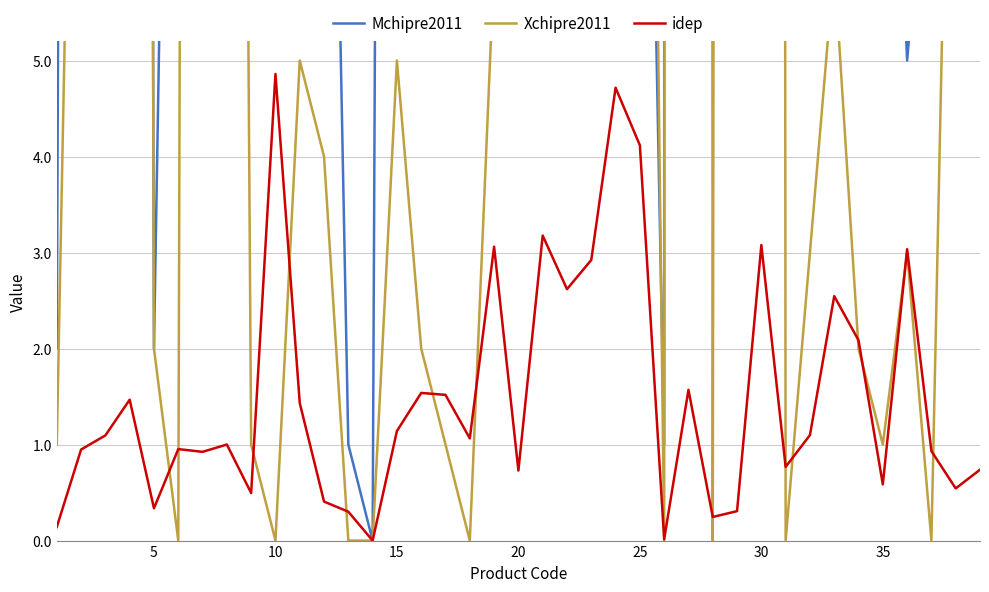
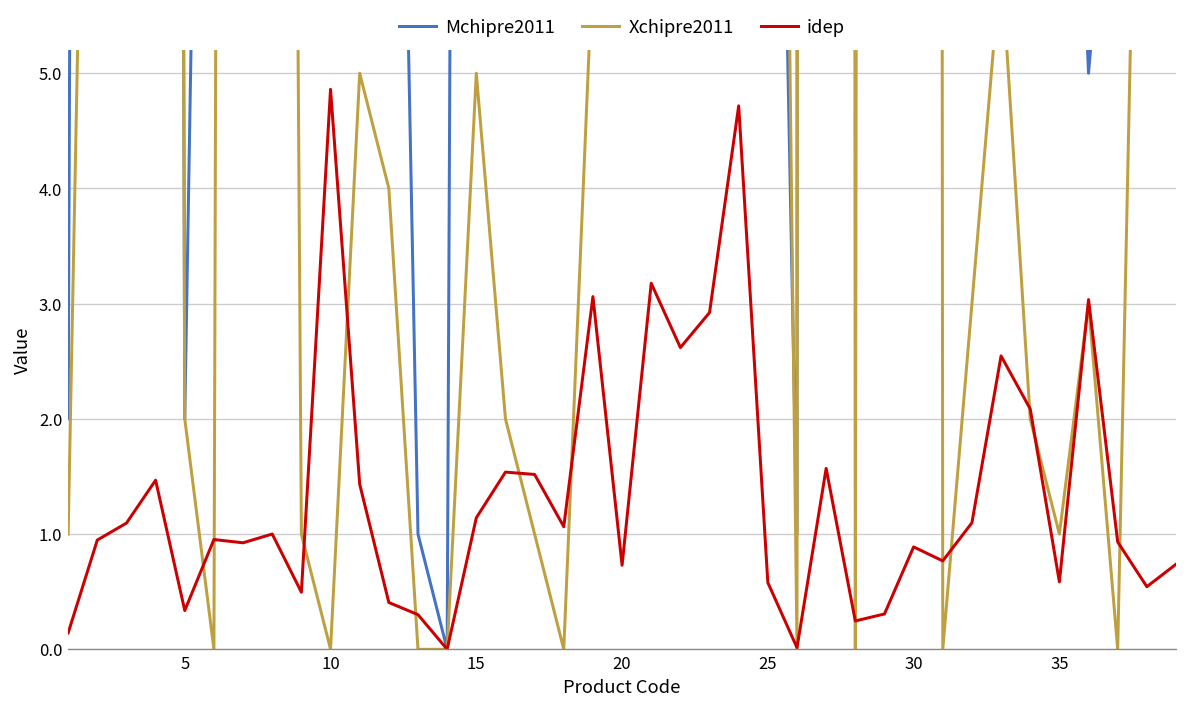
idep, 25: 4.1 -> 0.6
idep, 30: 3.1 -> 0.9
